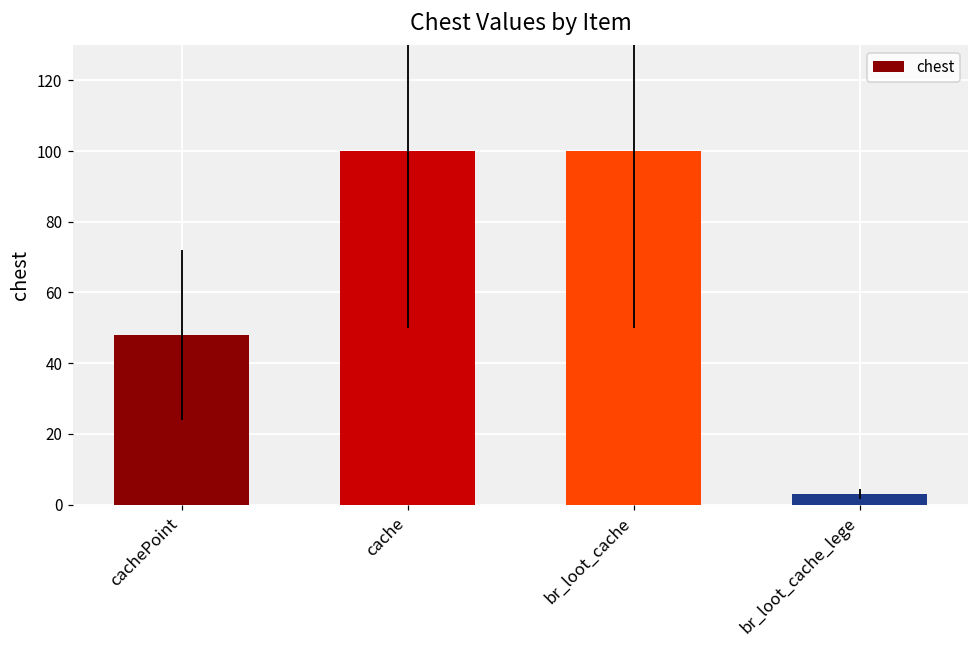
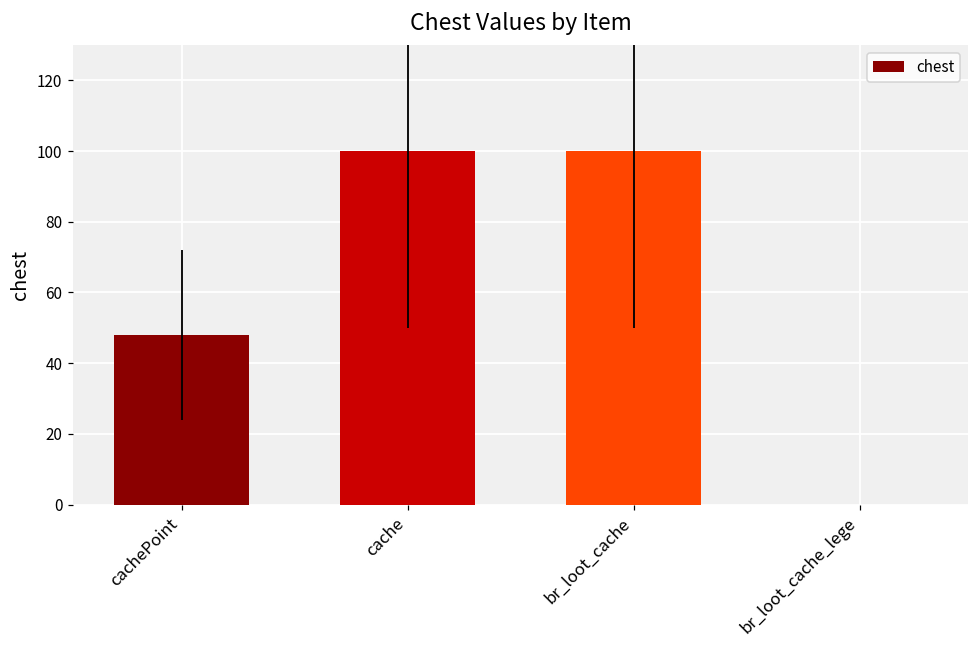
br_loot_cache_lege: 3 -> 0
